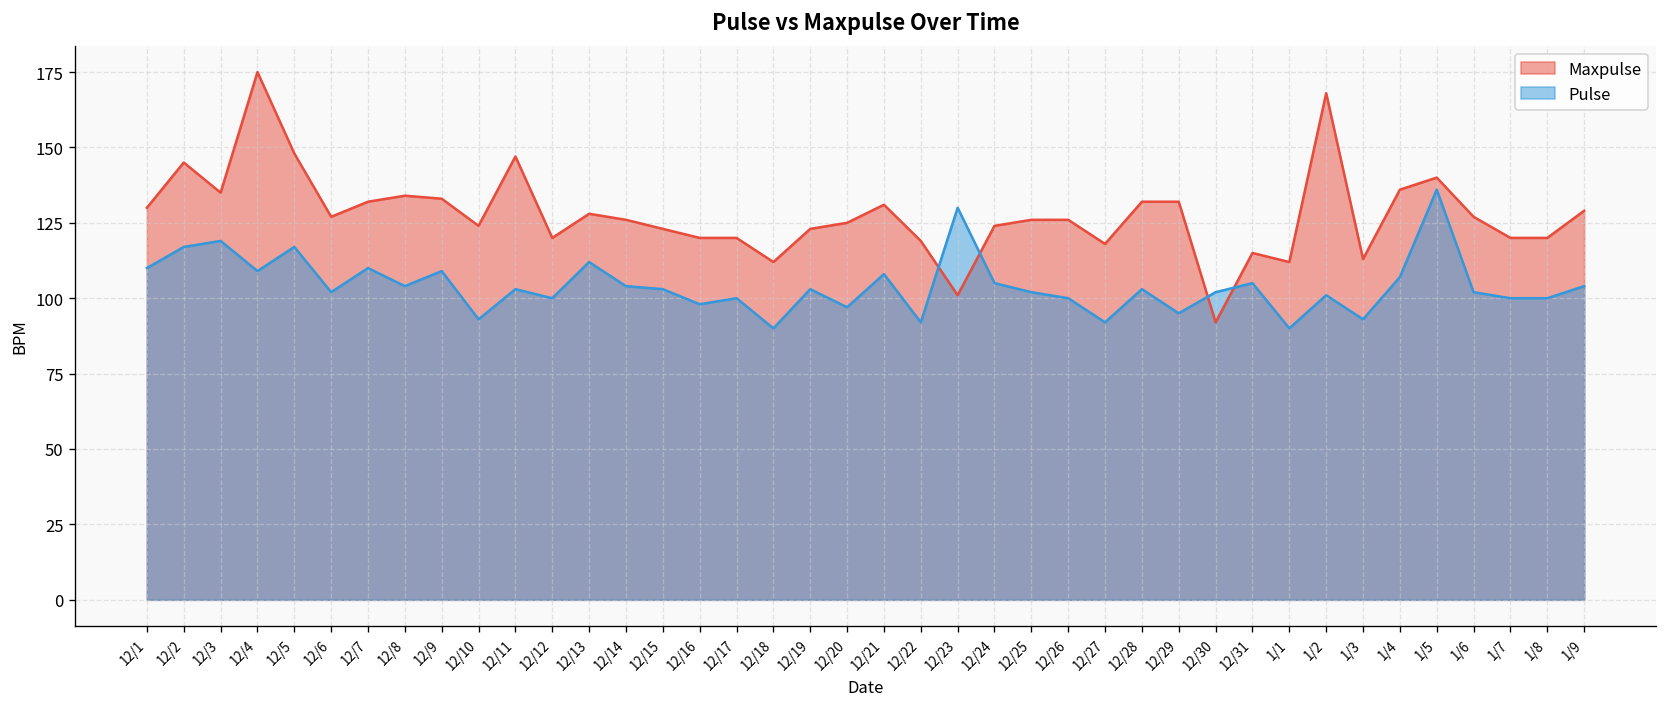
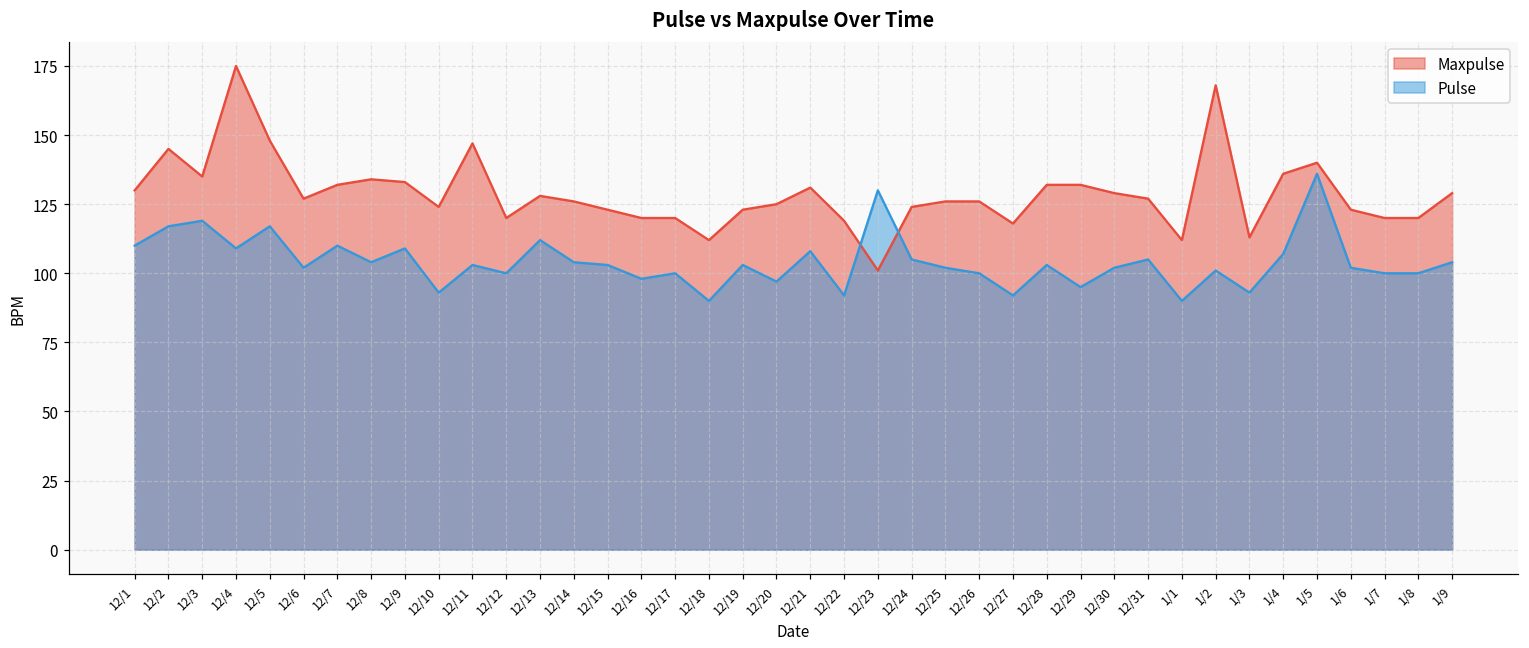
Maxpulse, 12/30: 92 -> 129
Maxpulse, 12/31: 115 -> 127
Maxpulse, 1/6: 127 -> 123
